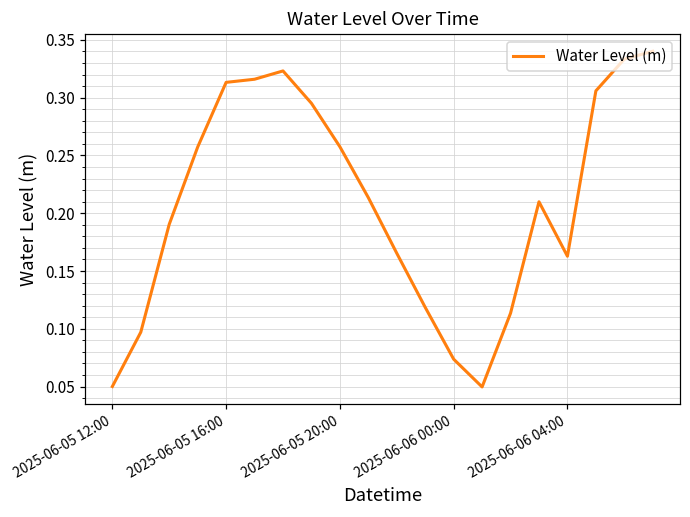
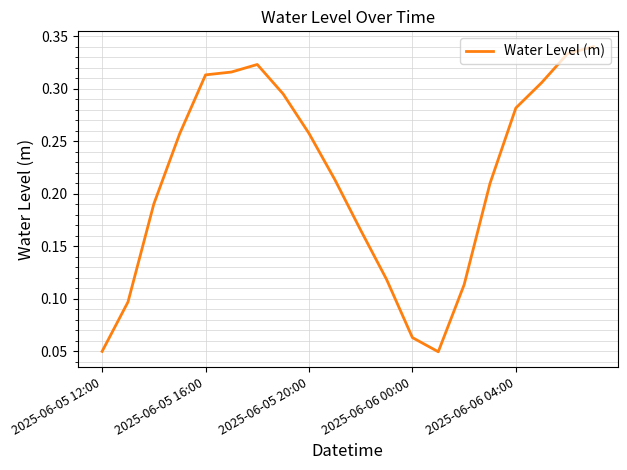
2025-06-06 00:00: 0.074 -> 0.063
2025-06-06 04:00: 0.163 -> 0.282
